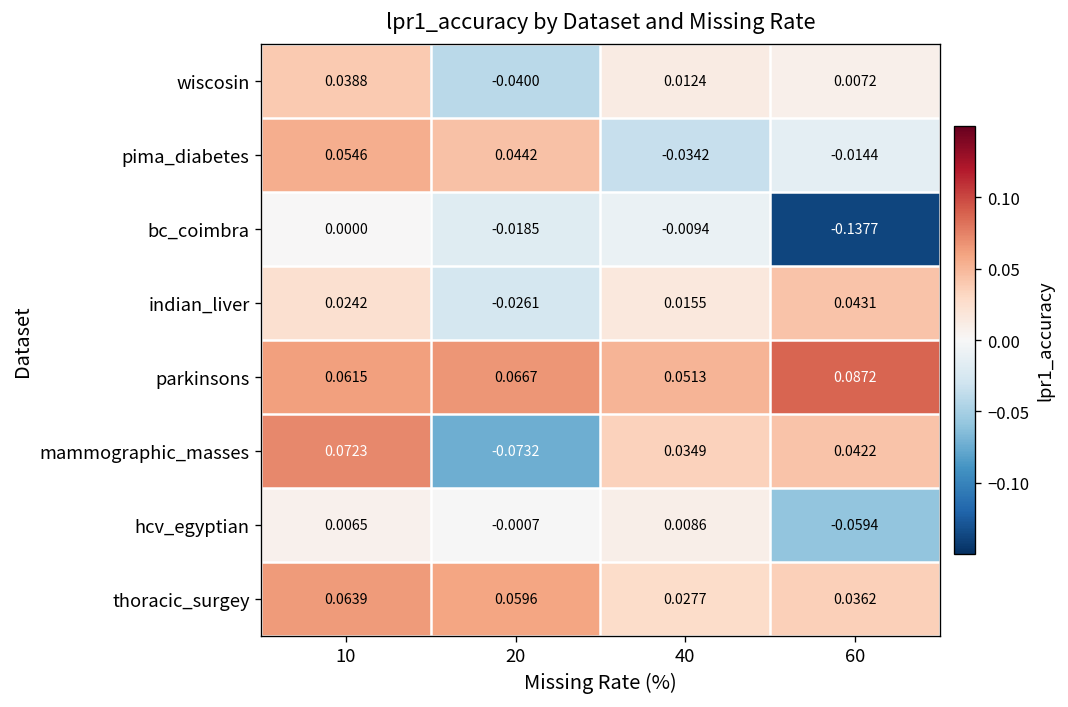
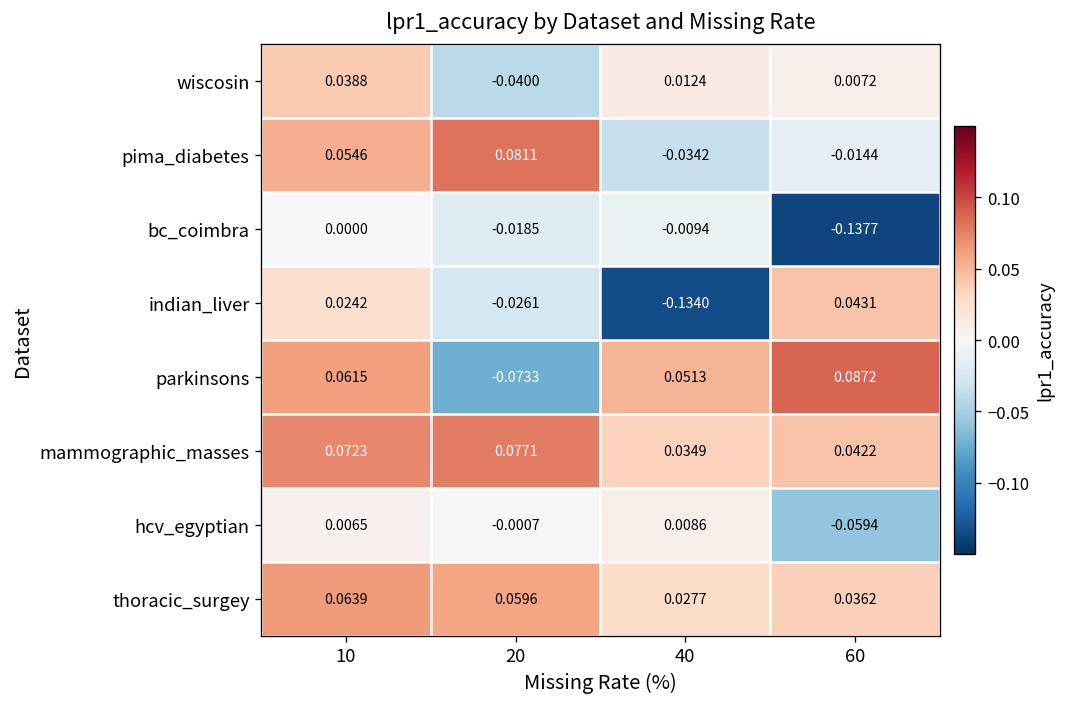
pima_diabetes, 20: 0.0442 -> 0.0811
indian_liver, 40: 0.0155 -> -0.1340
parkinsons, 20: 0.0667 -> -0.0733
mammographic_masses, 20: -0.0732 -> 0.0771
